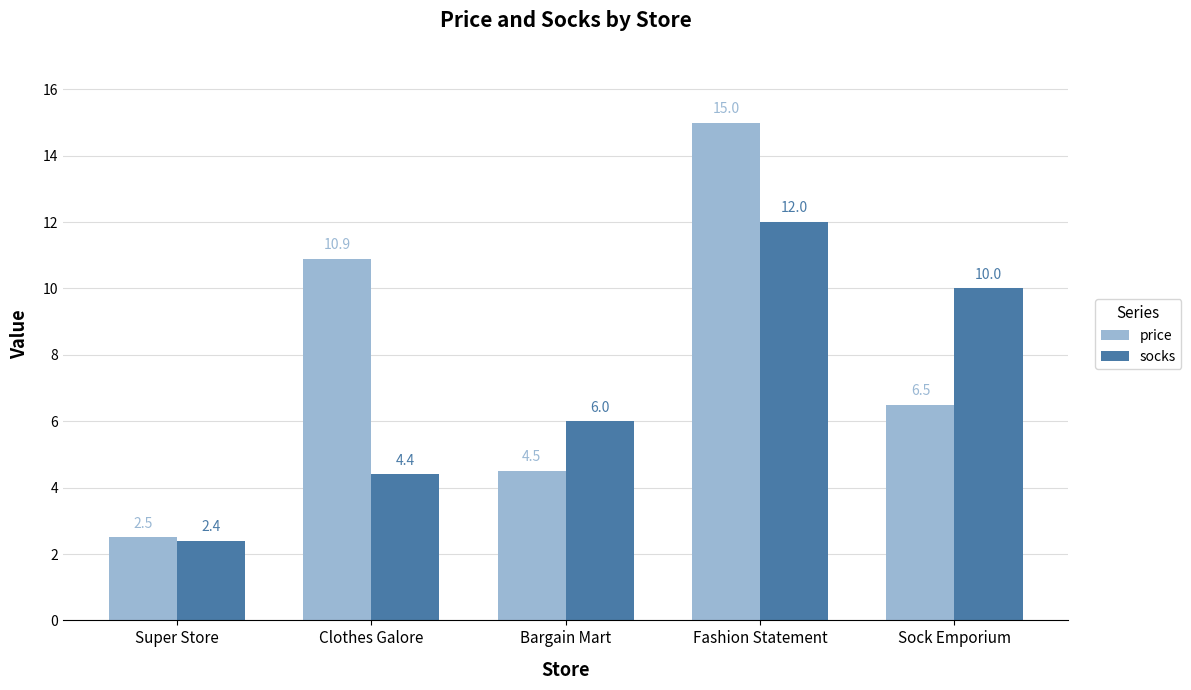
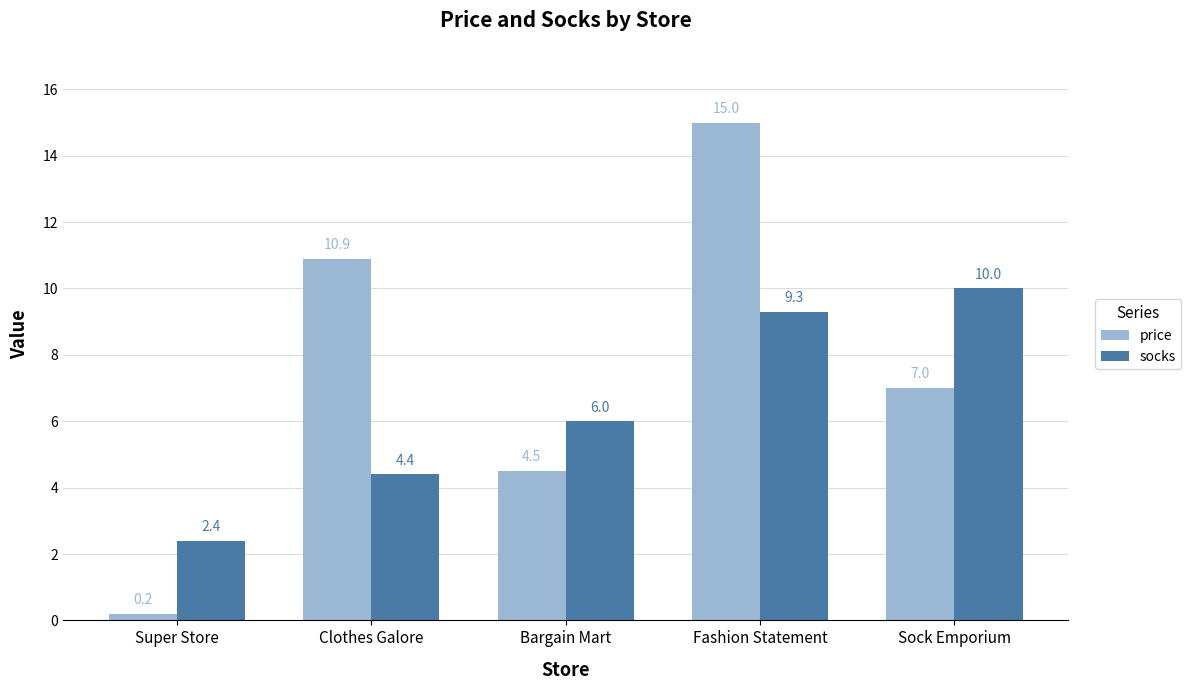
price, Super Store: 2.5 -> 0.2
socks, Fashion Statement: 12.0 -> 9.3
price, Sock Emporium: 6.5 -> 7.0
